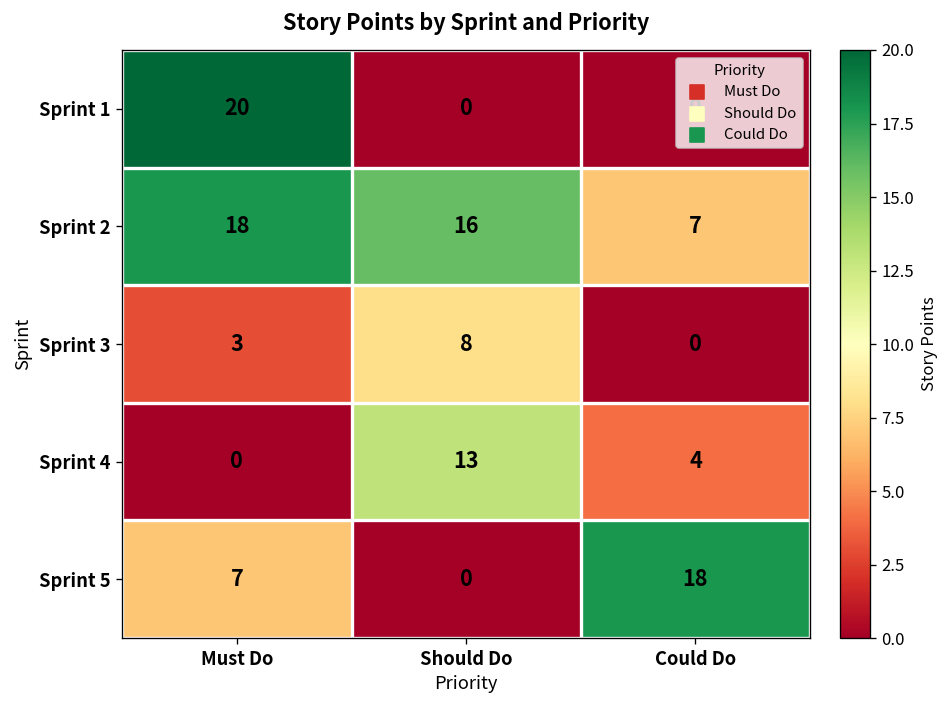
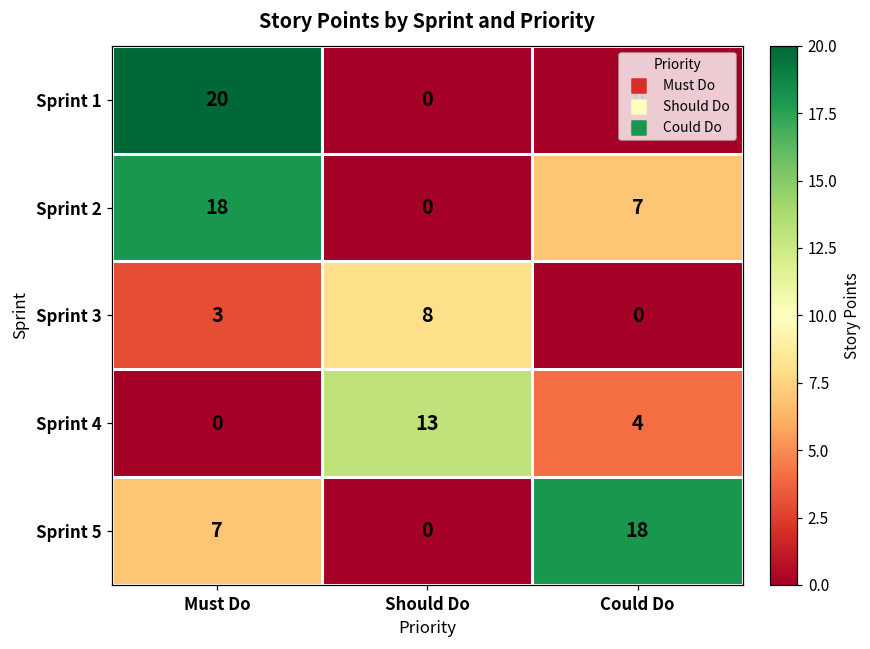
Sprint 2, Should Do: 16 -> 0
